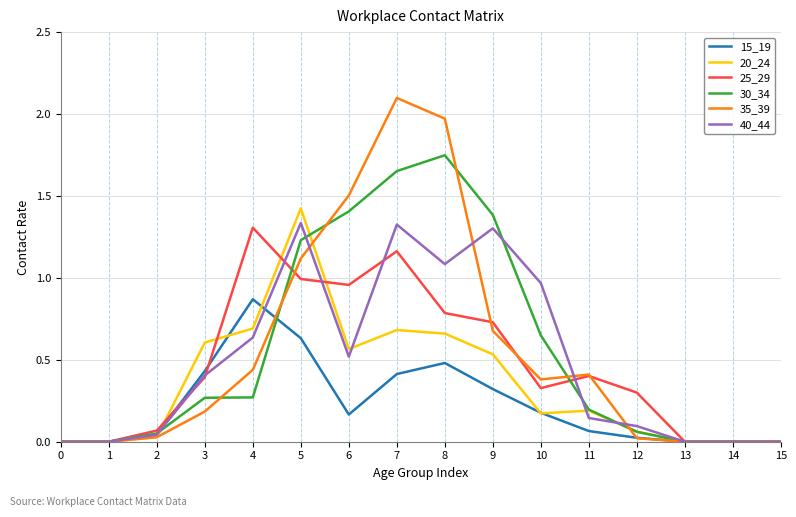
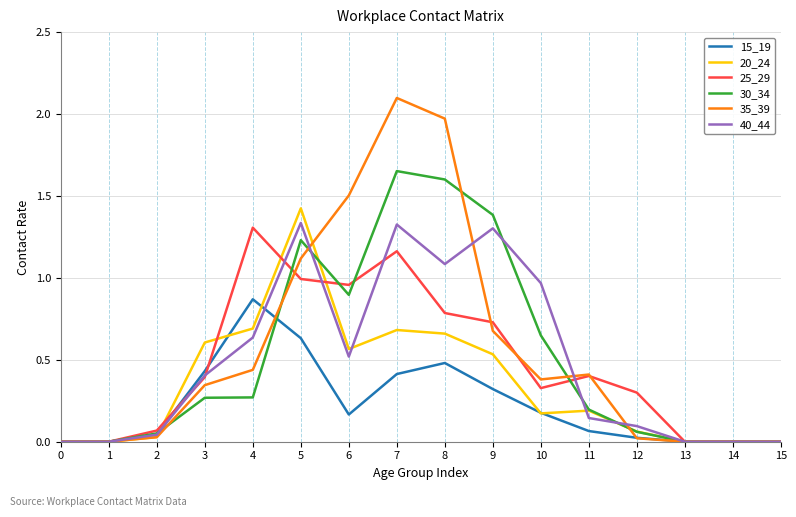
35_39, 3: 0.18 -> 0.35
30_34, 6: 1.41 -> 0.90
30_34, 8: 1.75 -> 1.60
